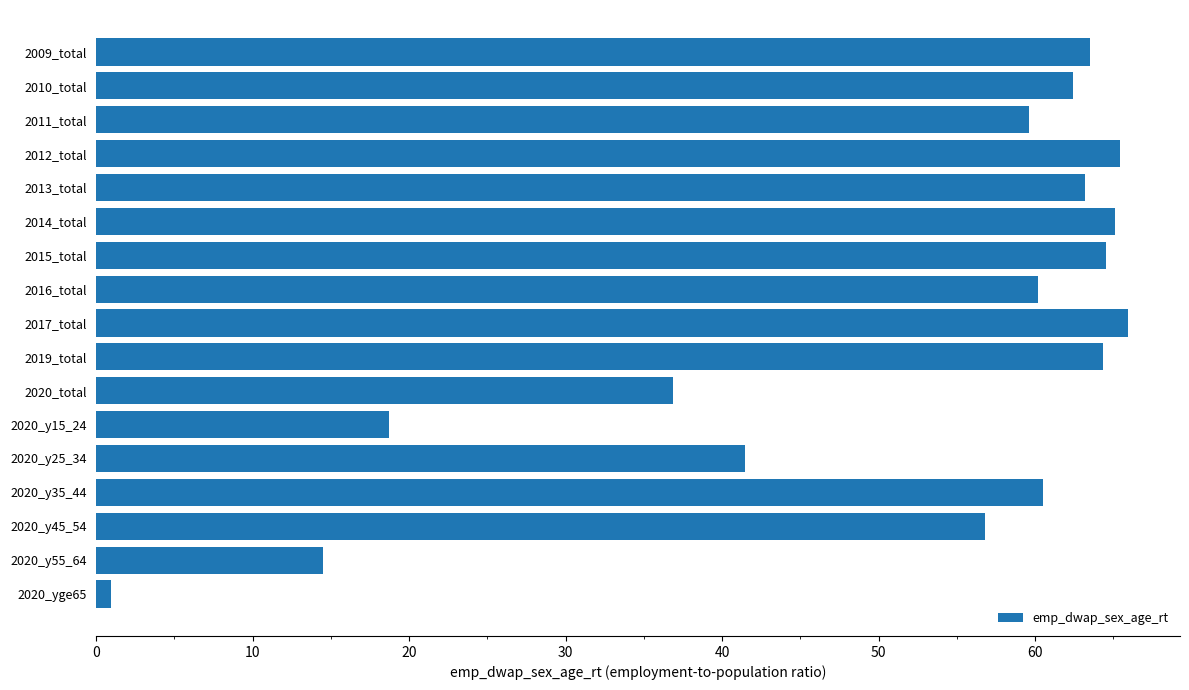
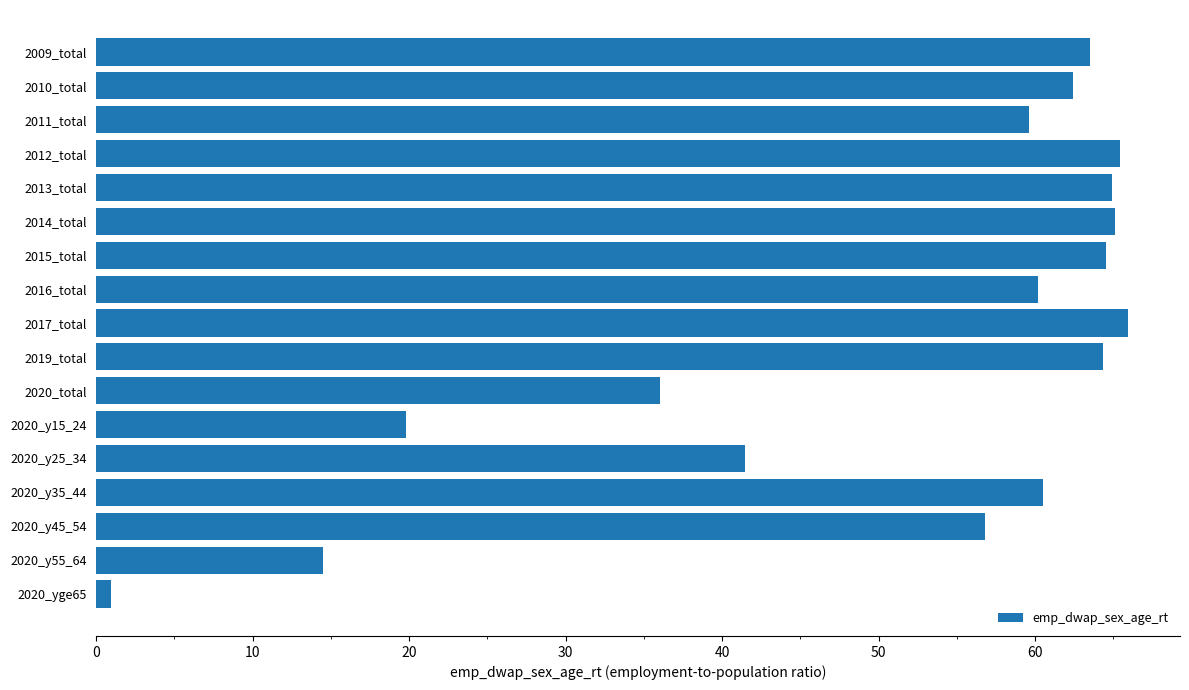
2013_total: 63.2 -> 64.9
2020_total: 36.9 -> 36.0
2020_y15_24: 18.7 -> 19.8
